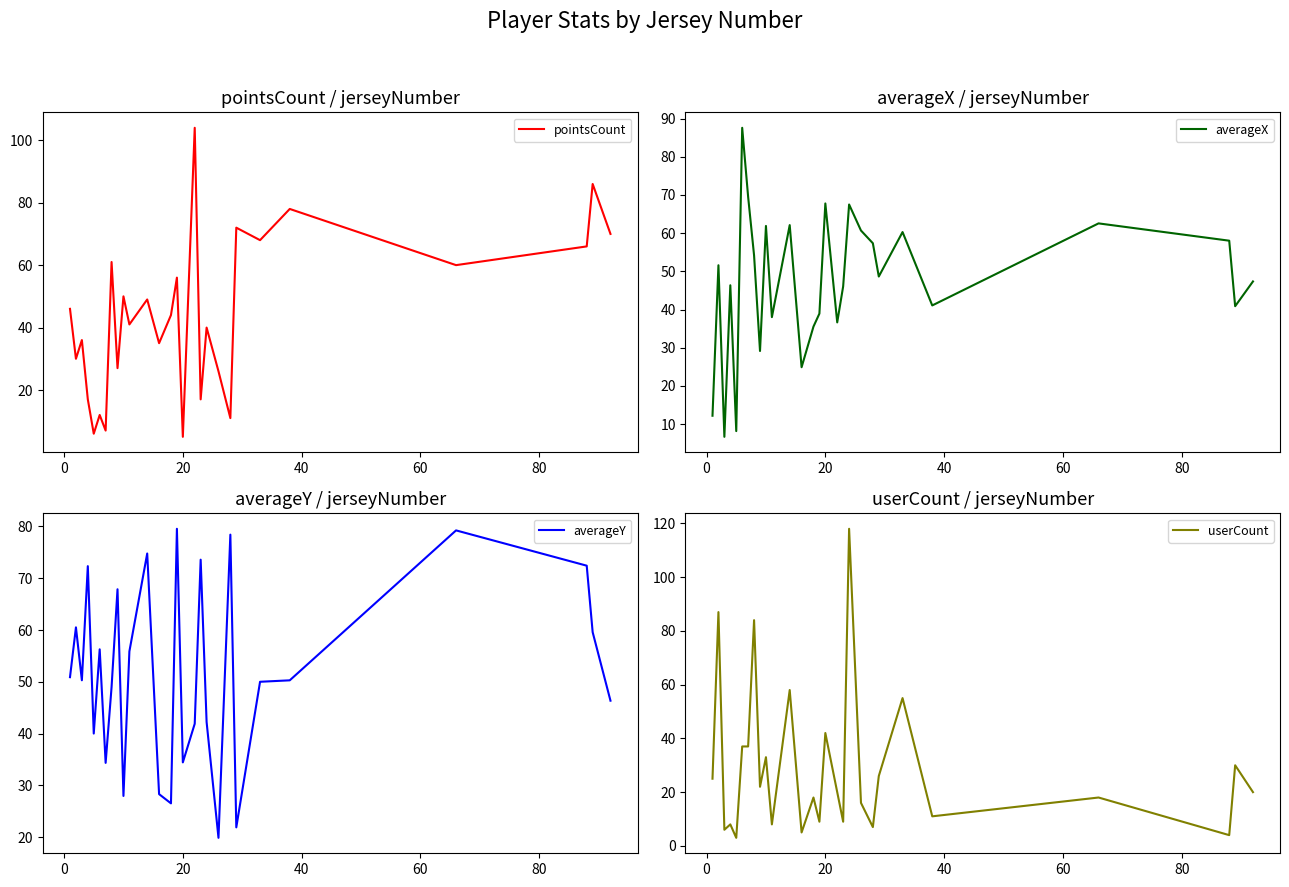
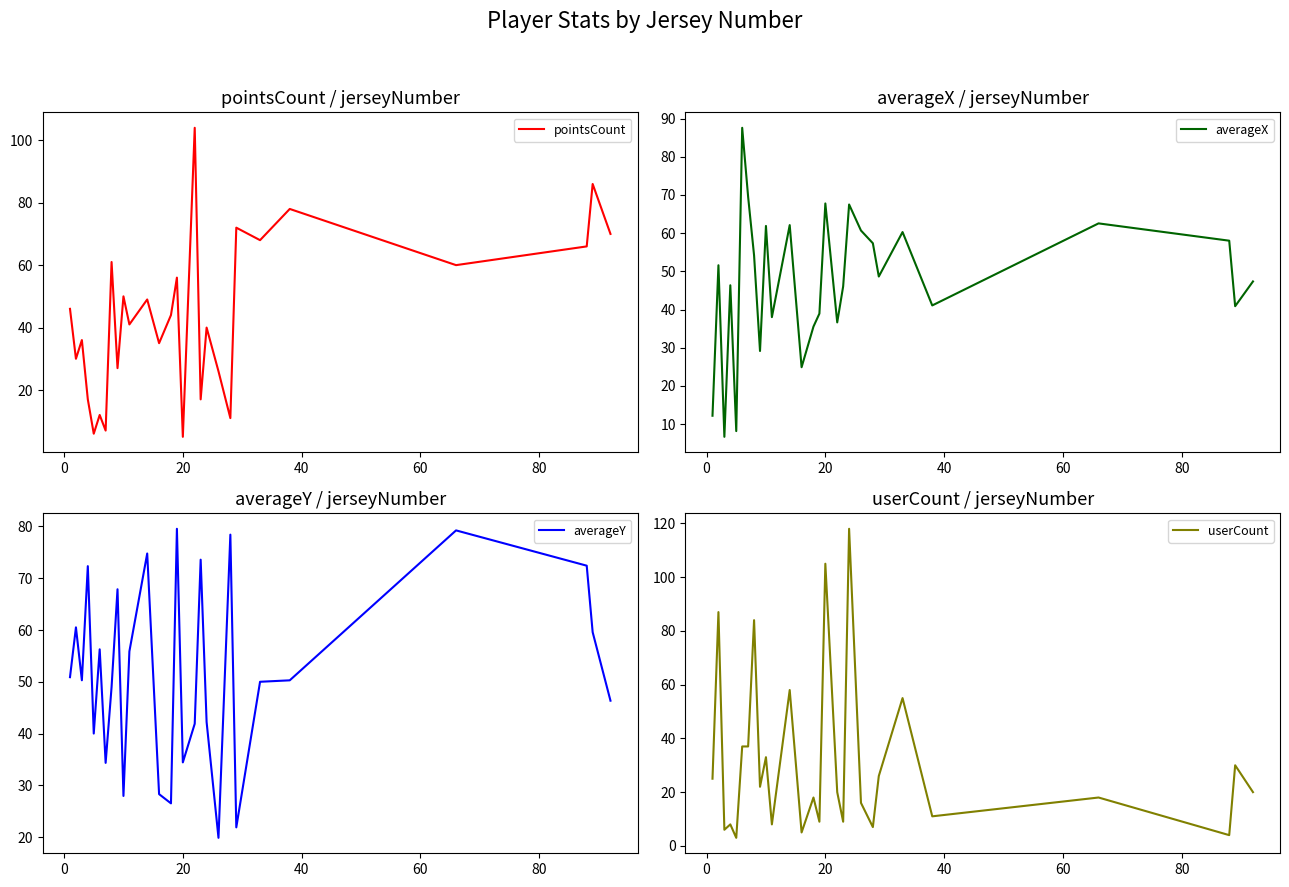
userCount / jerseyNumber, 20: 42 -> 105
